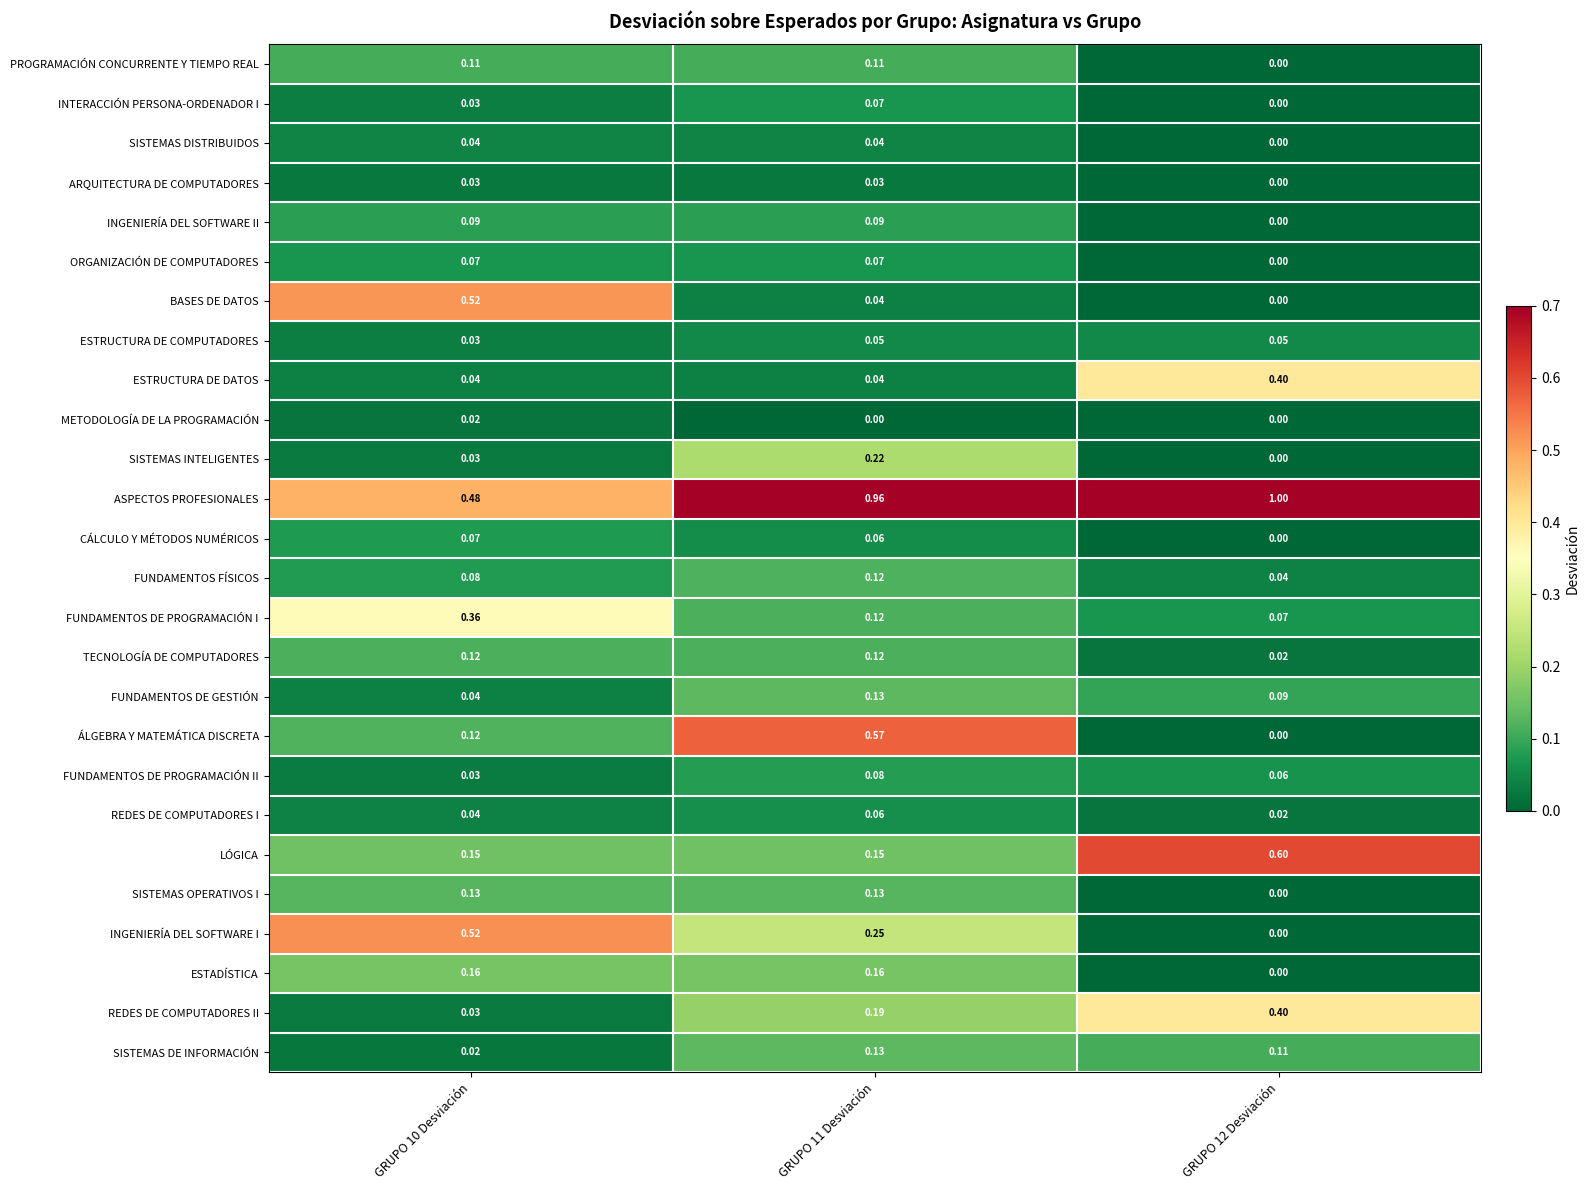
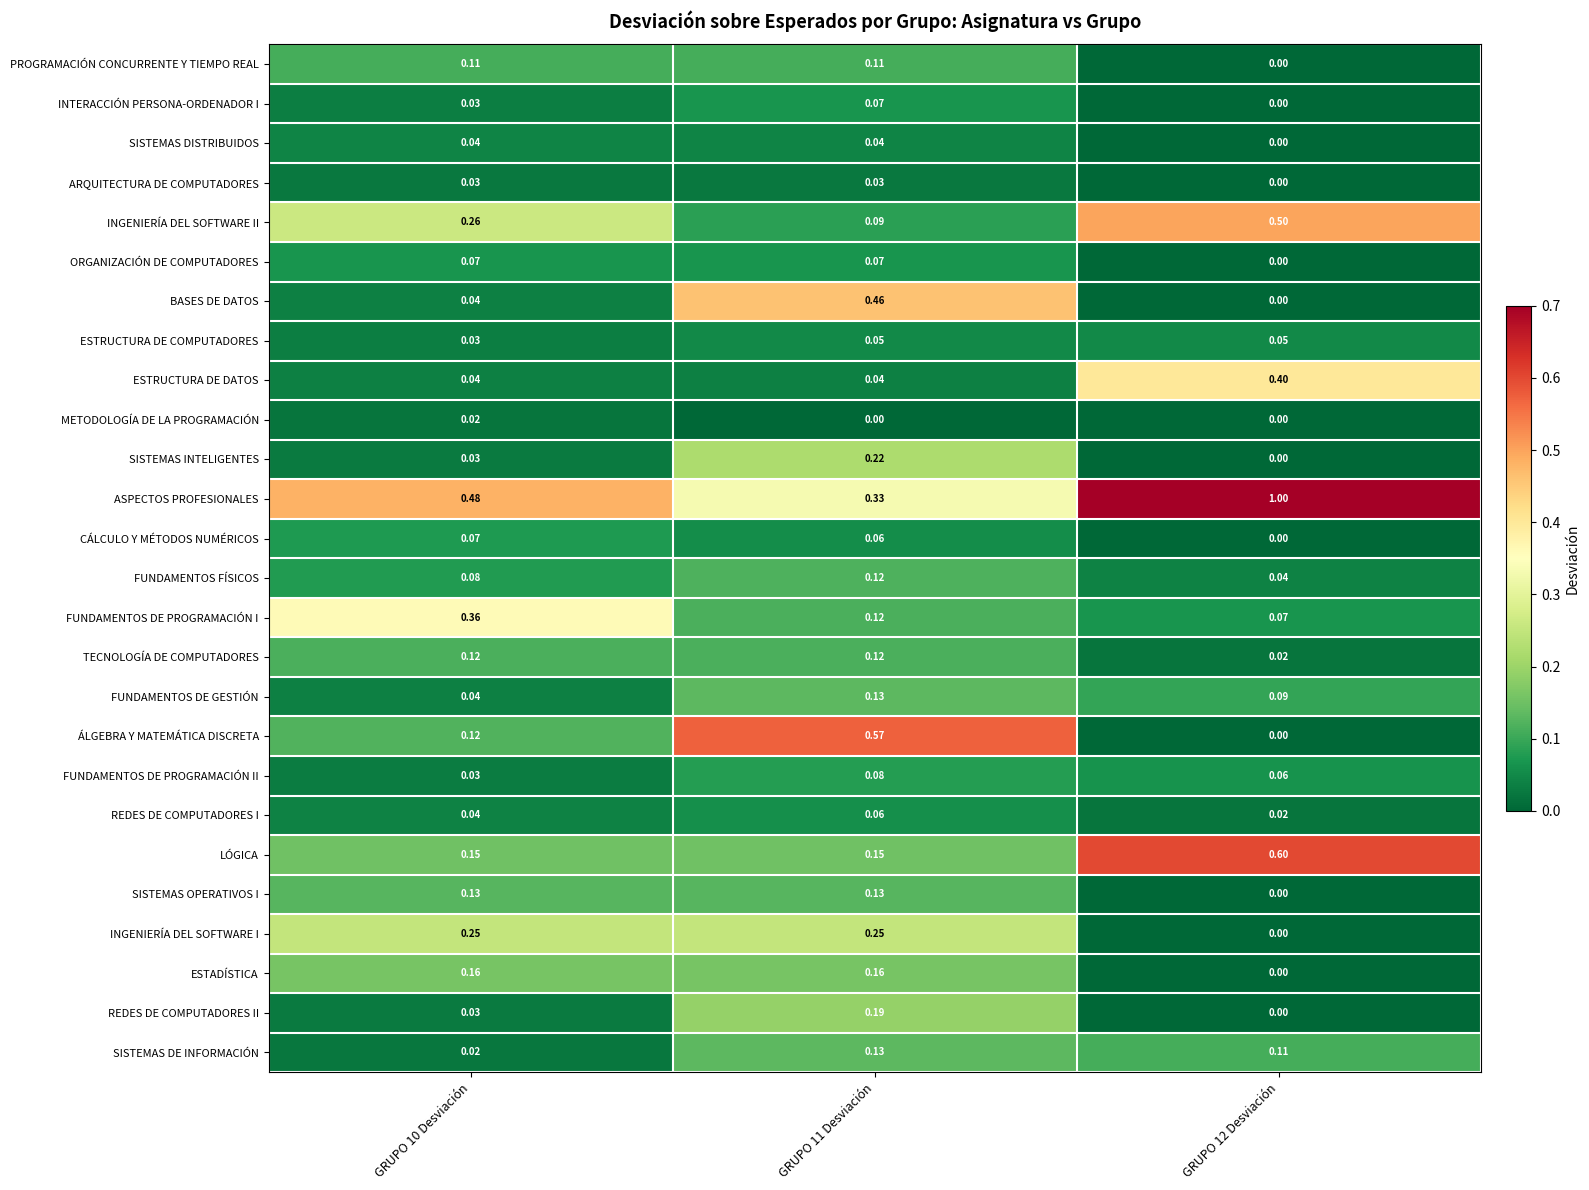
INGENIERÍA DEL SOFTWARE II, GRUPO 10 Desviación: 0.09 -> 0.26
INGENIERÍA DEL SOFTWARE II, GRUPO 12 Desviación: 0.00 -> 0.50
BASES DE DATOS, GRUPO 10 Desviación: 0.52 -> 0.04
BASES DE DATOS, GRUPO 11 Desviación: 0.04 -> 0.46
ASPECTOS PROFESIONALES, GRUPO 11 Desviación: 0.96 -> 0.33
INGENIERÍA DEL SOFTWARE I, GRUPO 10 Desviación: 0.52 -> 0.25
REDES DE COMPUTADORES II, GRUPO 12 Desviación: 0.40 -> 0.00
